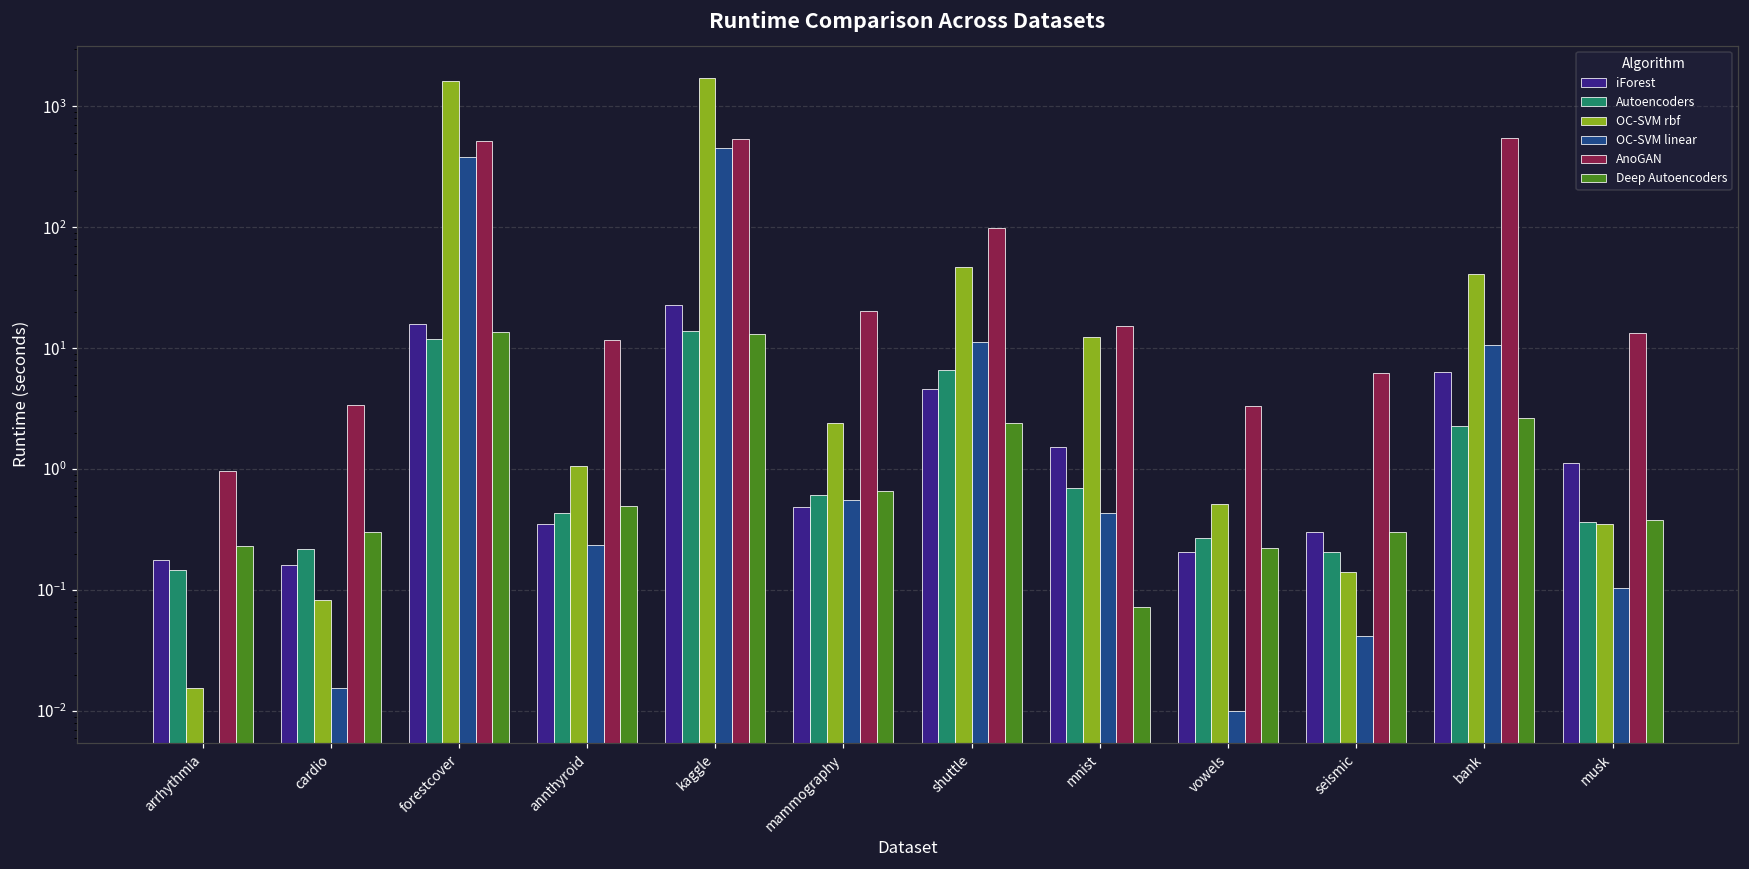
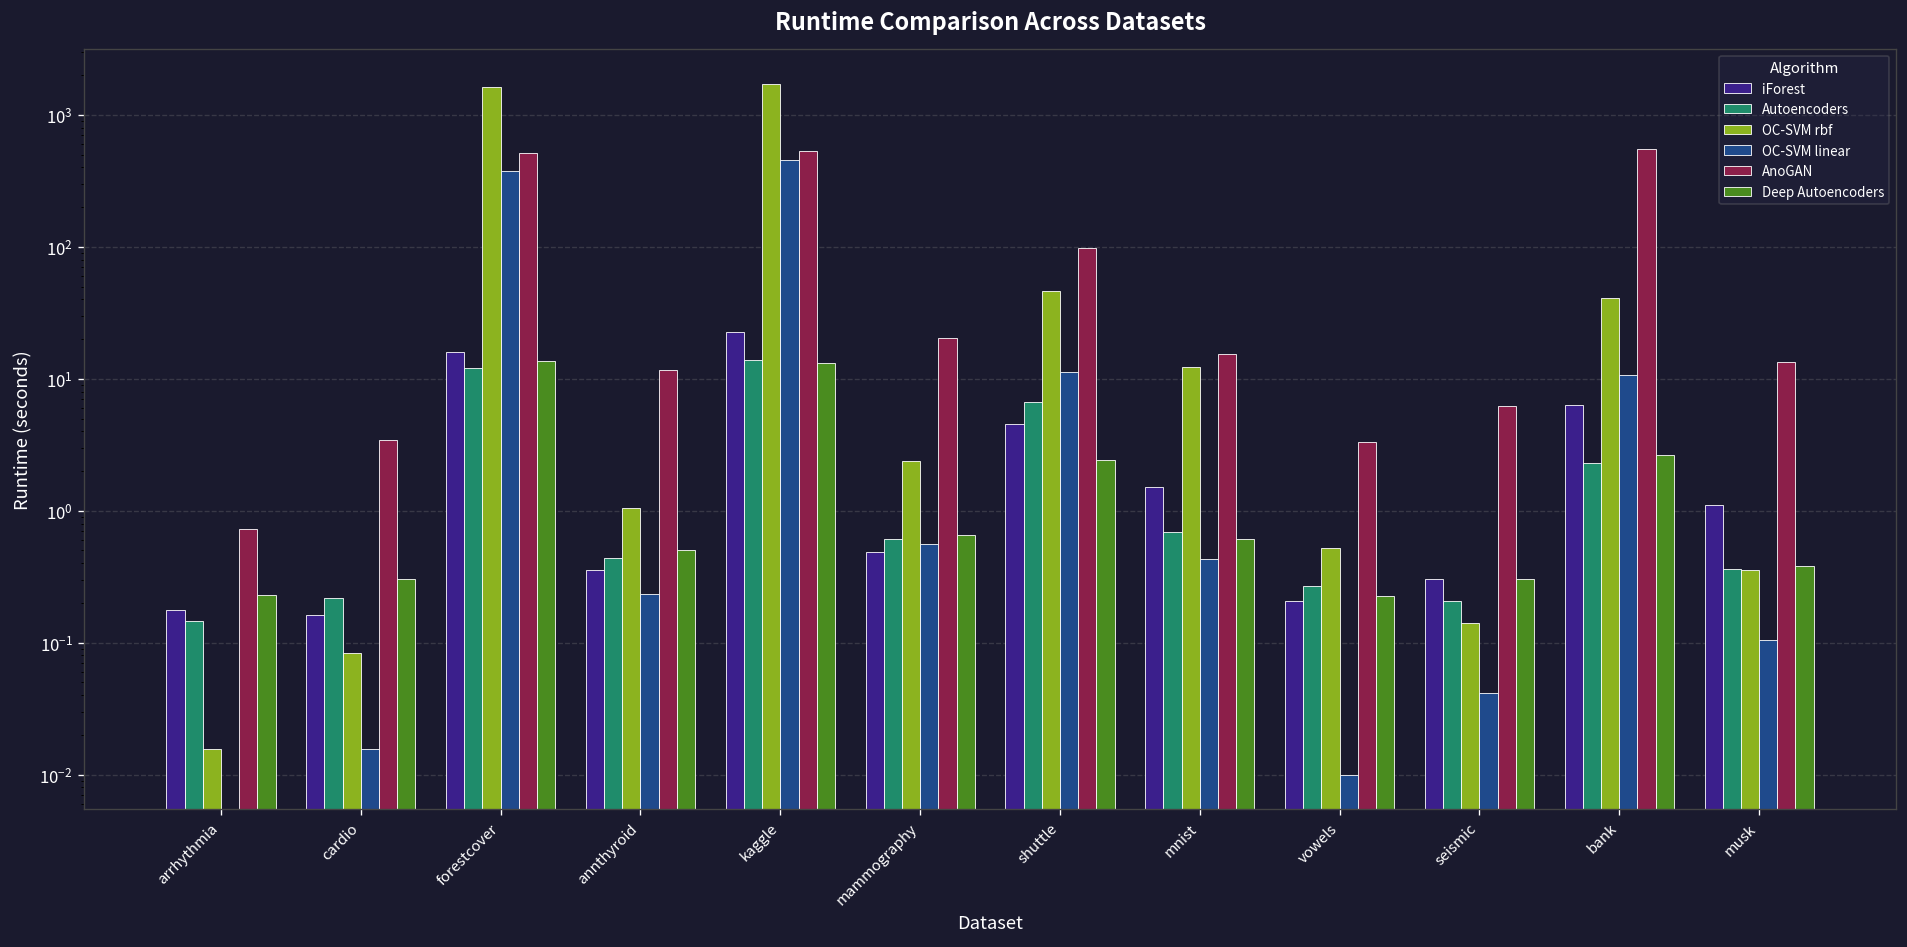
AnoGAN, arrhythmia: 1.0 -> 0.7
Deep Autoencoders, mnist: 0.07 -> 0.6
